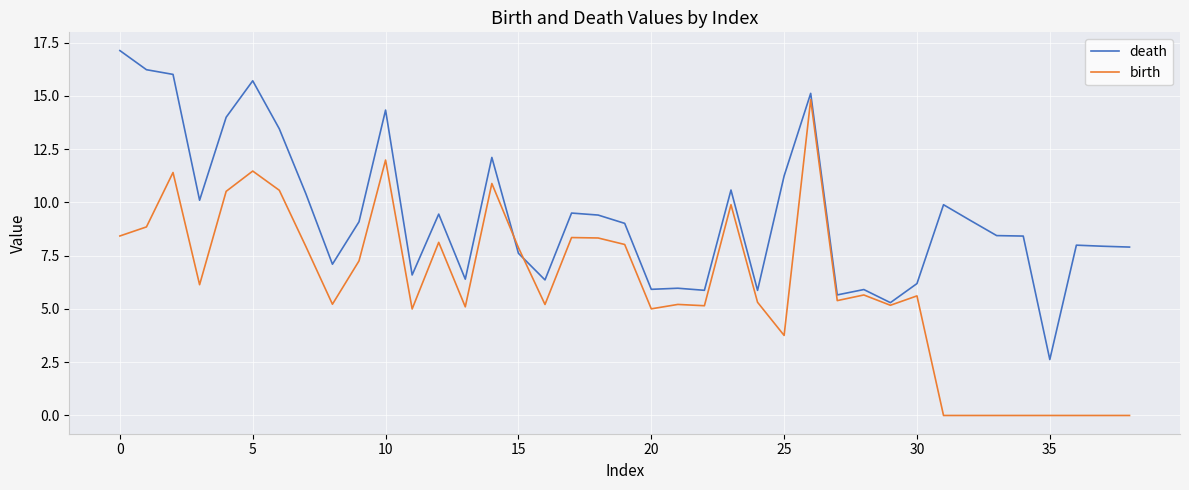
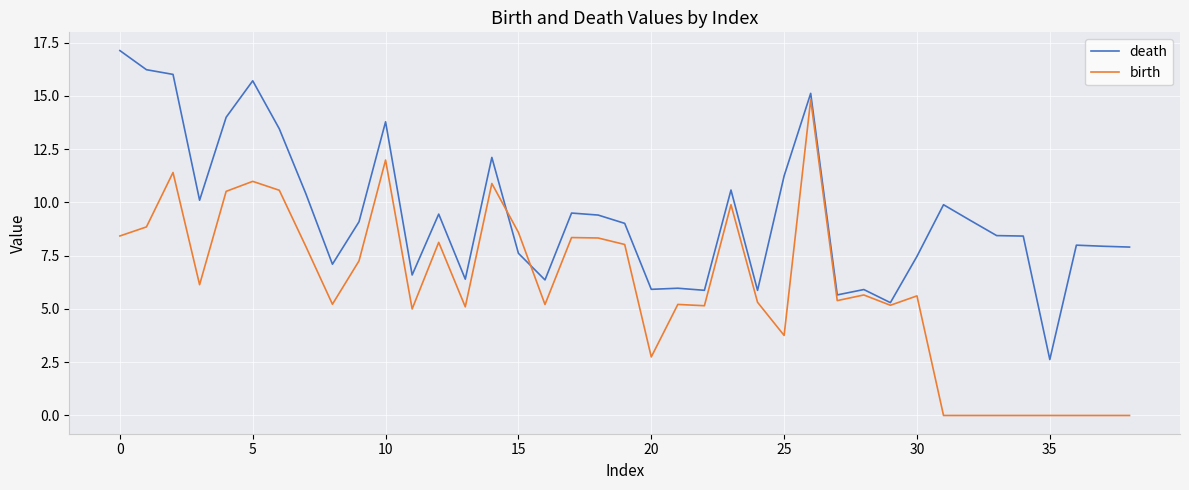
birth, 5: 11.5 -> 11.0
death, 10: 14.3 -> 13.8
birth, 15: 7.9 -> 8.6
birth, 20: 5.0 -> 2.7
death, 30: 6.2 -> 7.5
